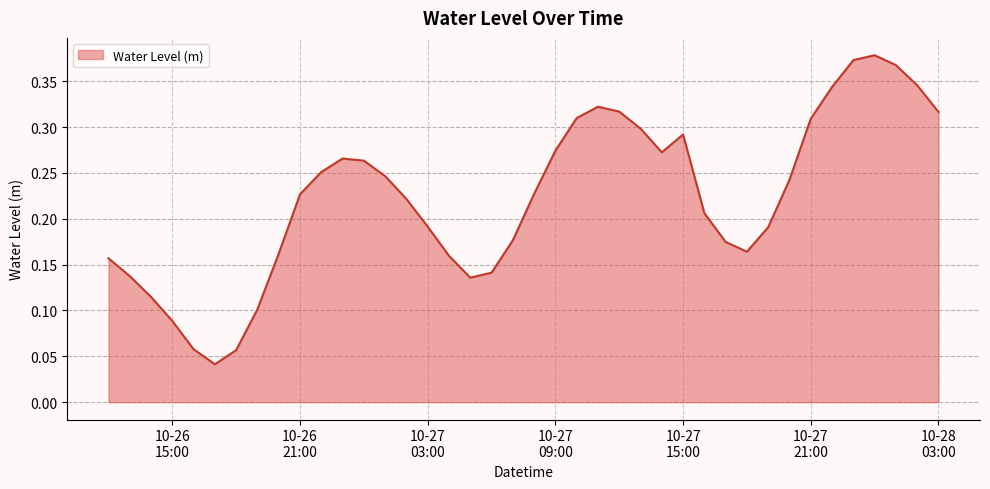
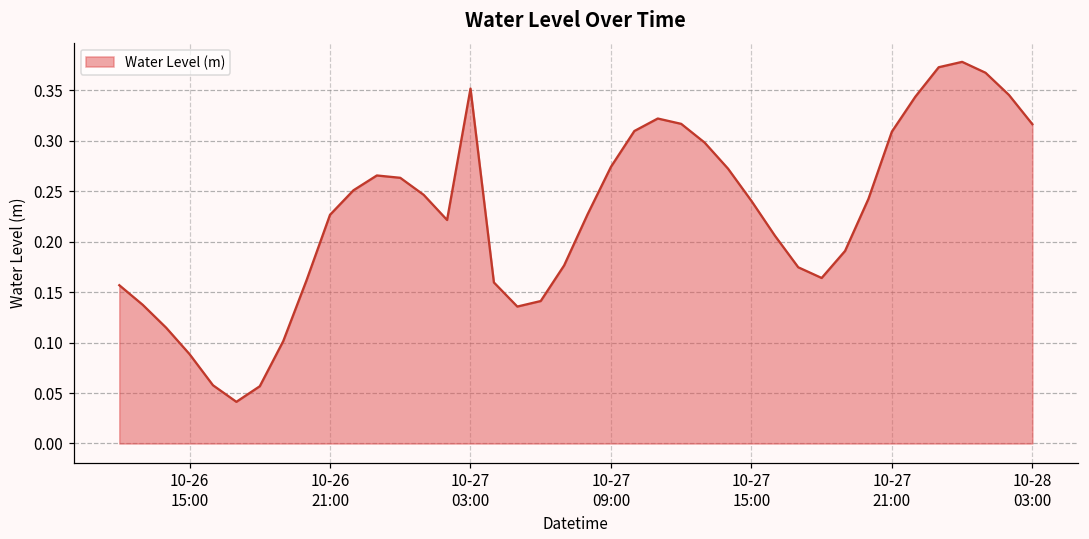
10-27 03:00: 0.19 -> 0.35
10-27 15:00: 0.29 -> 0.24
